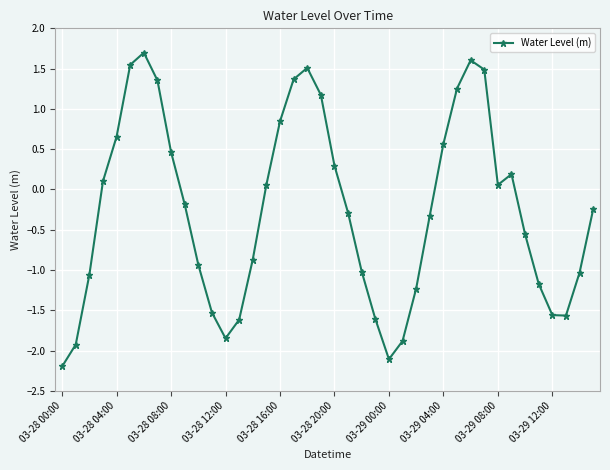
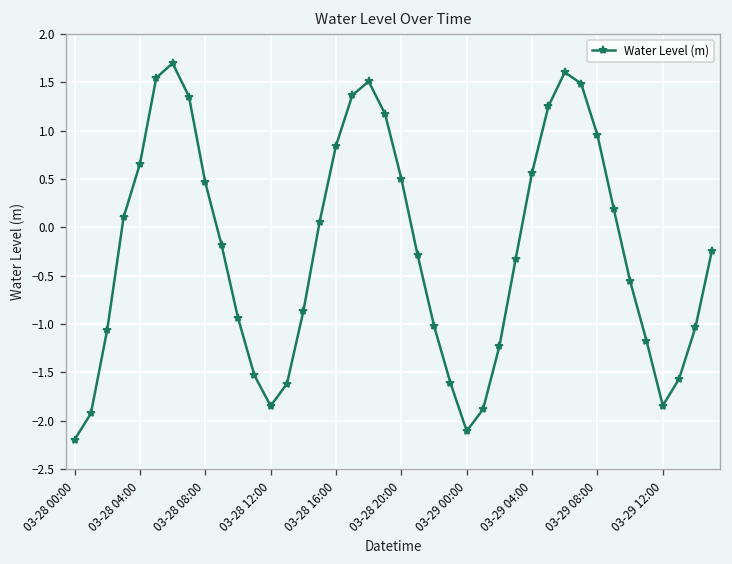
03-28 20:00: 0.3 -> 0.5
03-29 08:00: 0.1 -> 1.0
03-29 12:00: -1.6 -> -1.8
